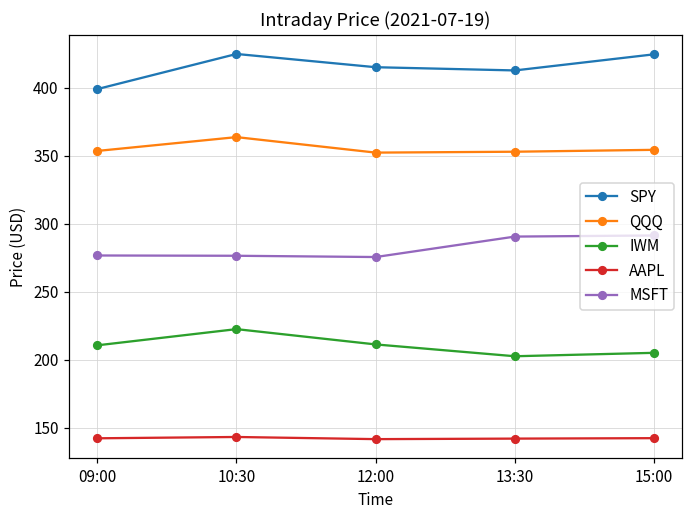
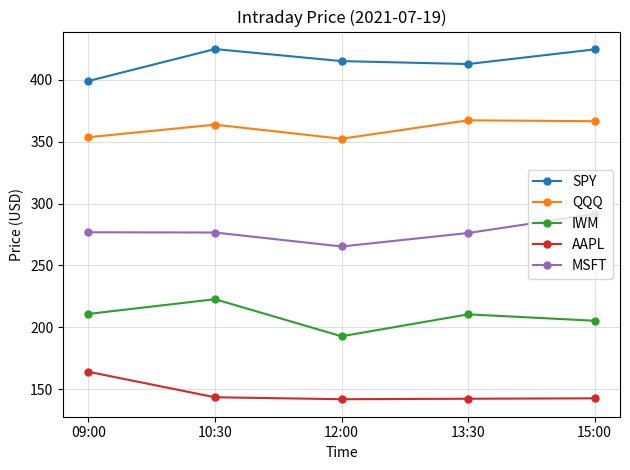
AAPL, 09:00: 142 -> 164
IWM, 12:00: 211 -> 193
MSFT, 12:00: 276 -> 265
QQQ, 13:30: 353 -> 367
IWM, 13:30: 203 -> 210
MSFT, 13:30: 291 -> 276
QQQ, 15:00: 354 -> 367
